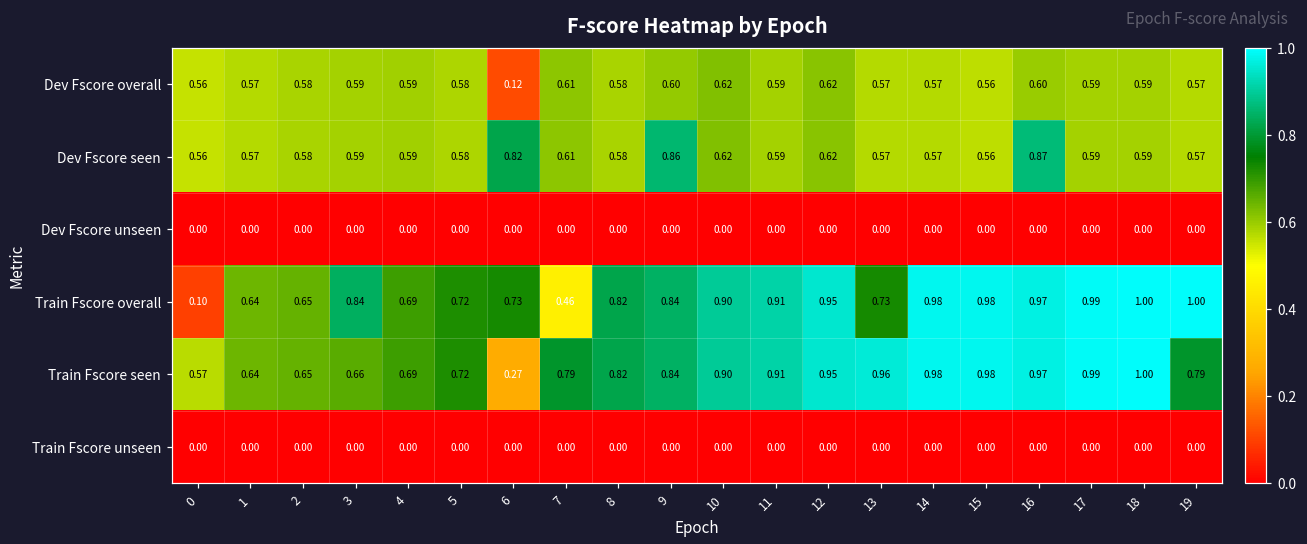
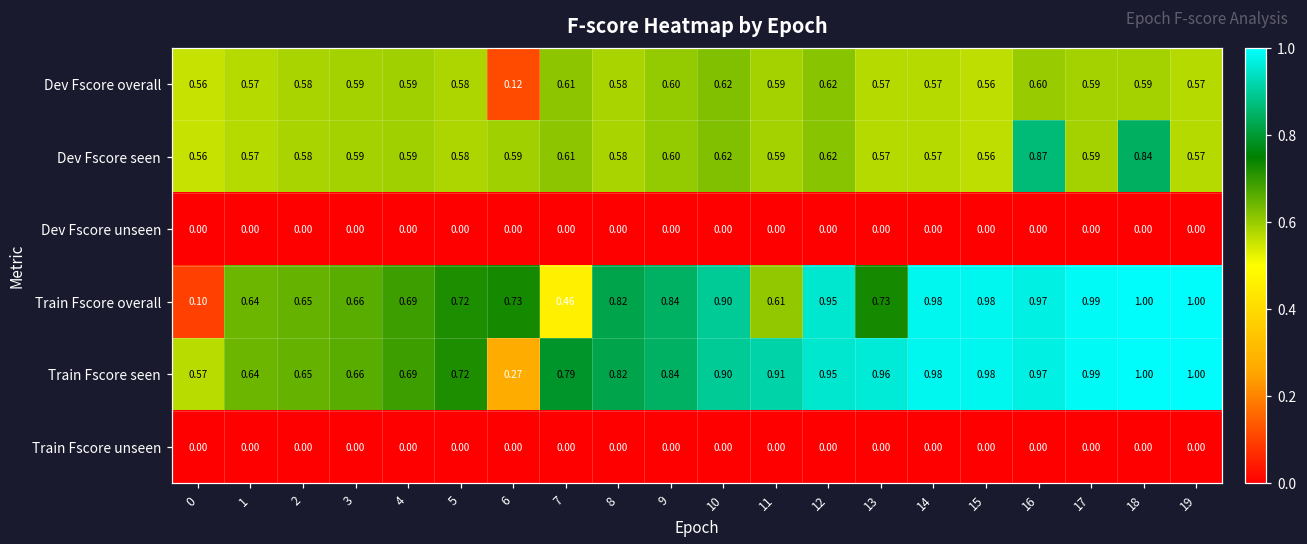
Dev Fscore seen, 6: 0.82 -> 0.59
Dev Fscore seen, 9: 0.86 -> 0.60
Dev Fscore seen, 18: 0.59 -> 0.84
Train Fscore overall, 3: 0.84 -> 0.66
Train Fscore overall, 11: 0.91 -> 0.61
Train Fscore seen, 19: 0.79 -> 1.00
